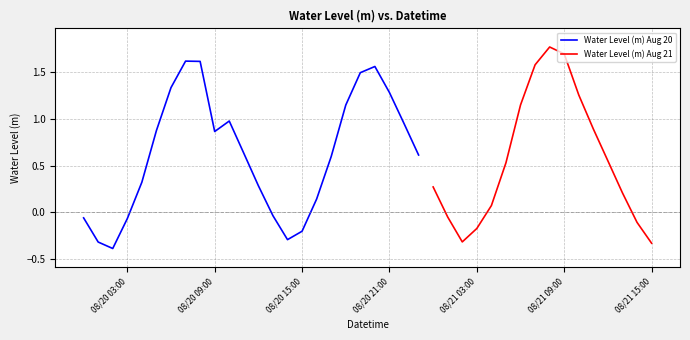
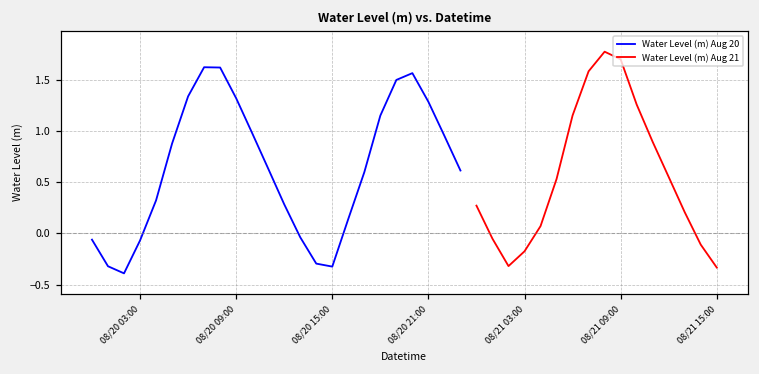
Water Level (m) Aug 20, 08/20 09:00: 0.9 -> 1.3
Water Level (m) Aug 20, 08/20 15:00: -0.2 -> -0.3
